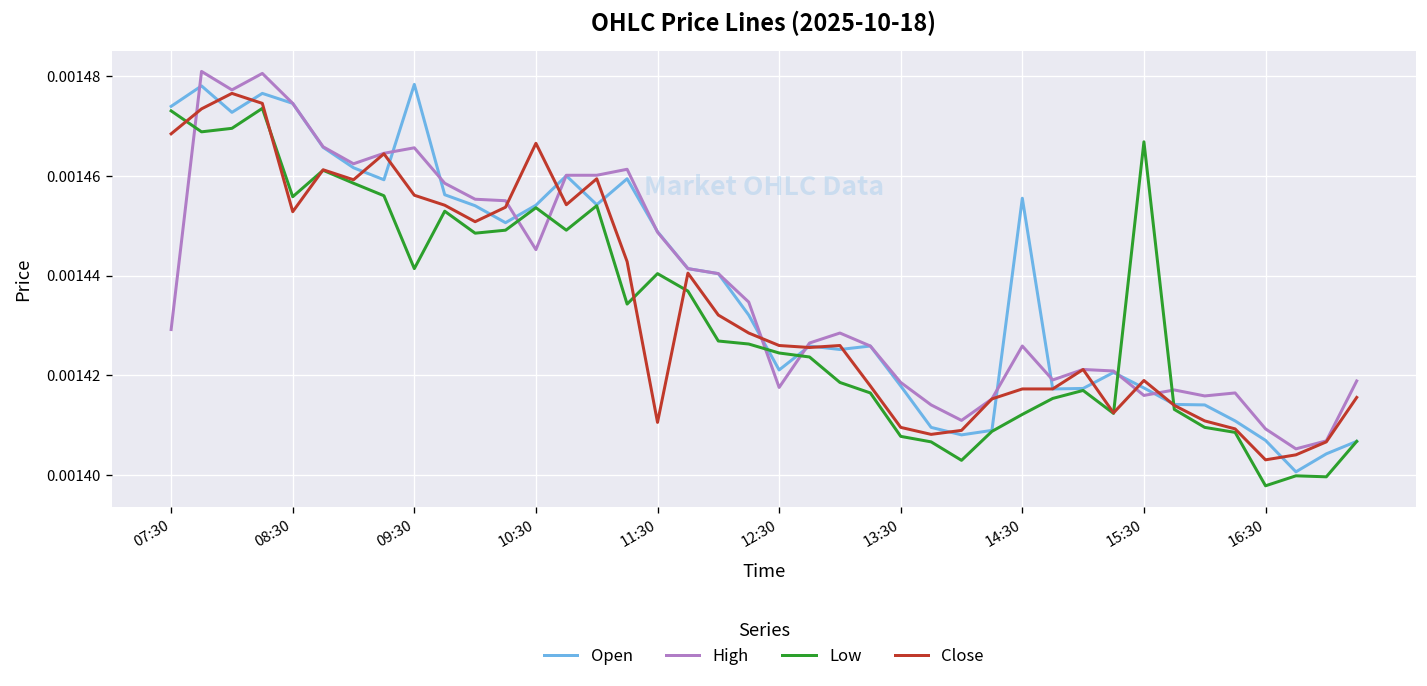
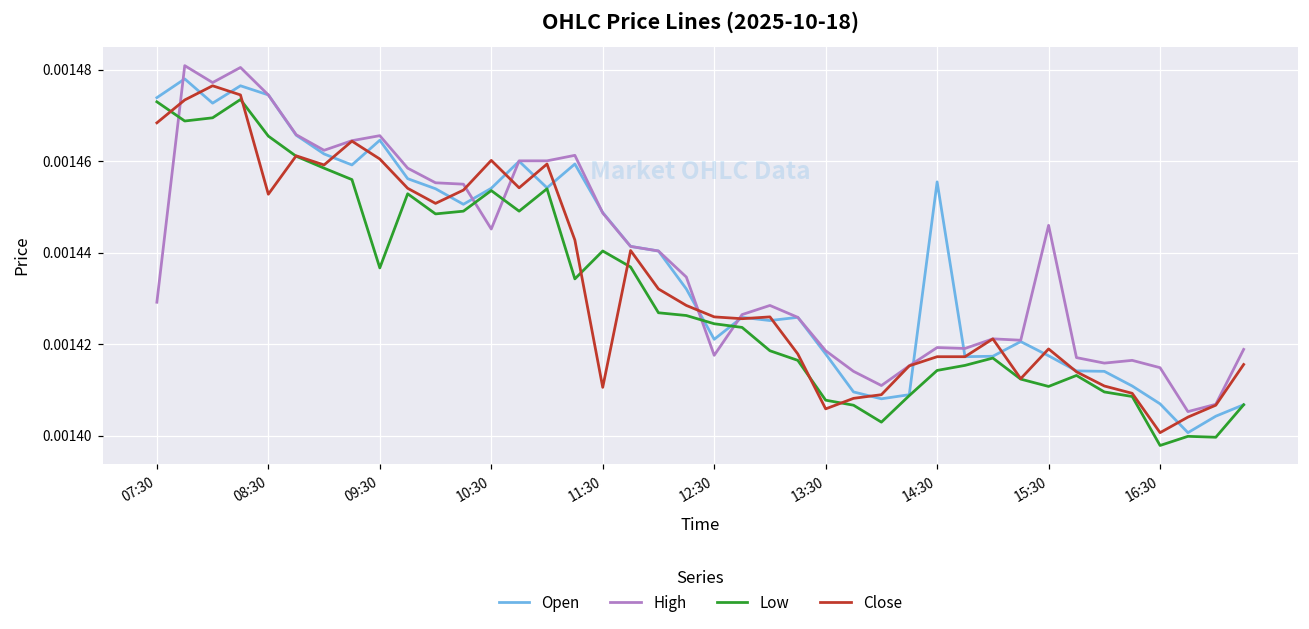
Low, 08:30: 0.001456 -> 0.001466
Open, 09:30: 0.001478 -> 0.001465
Low, 09:30: 0.001441 -> 0.001437
Close, 09:30: 0.001456 -> 0.001461
Close, 10:30: 0.001467 -> 0.001460
Close, 13:30: 0.001410 -> 0.001406
High, 14:30: 0.001426 -> 0.001419
Low, 14:30: 0.001412 -> 0.001414
High, 15:30: 0.001416 -> 0.001446
Low, 15:30: 0.001467 -> 0.001411
High, 16:30: 0.001409 -> 0.001415
Close, 16:30: 0.001403 -> 0.001401
